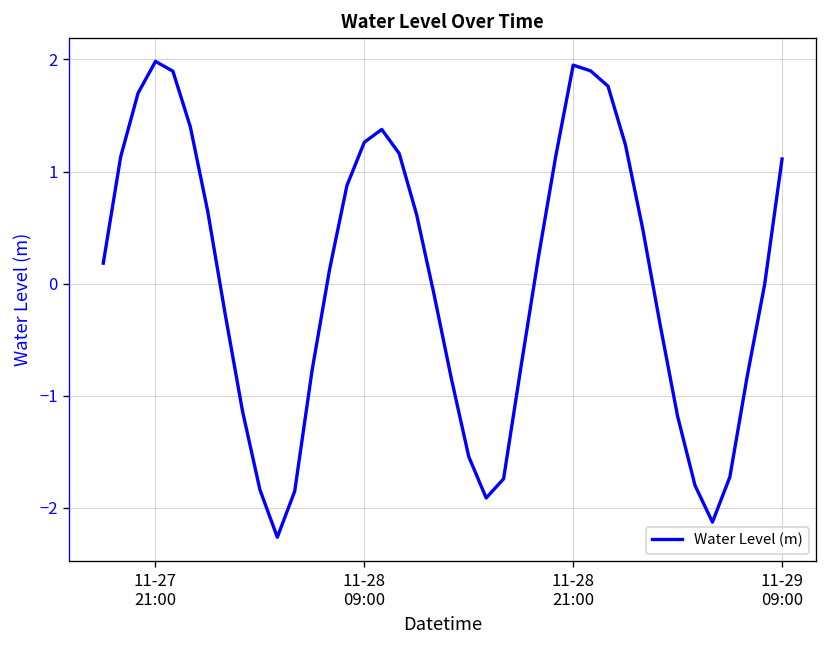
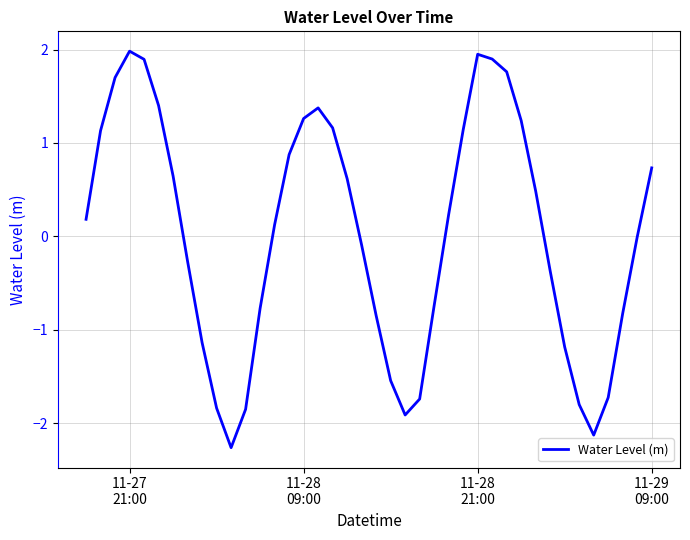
11-29 09:00: 1.1 -> 0.7
